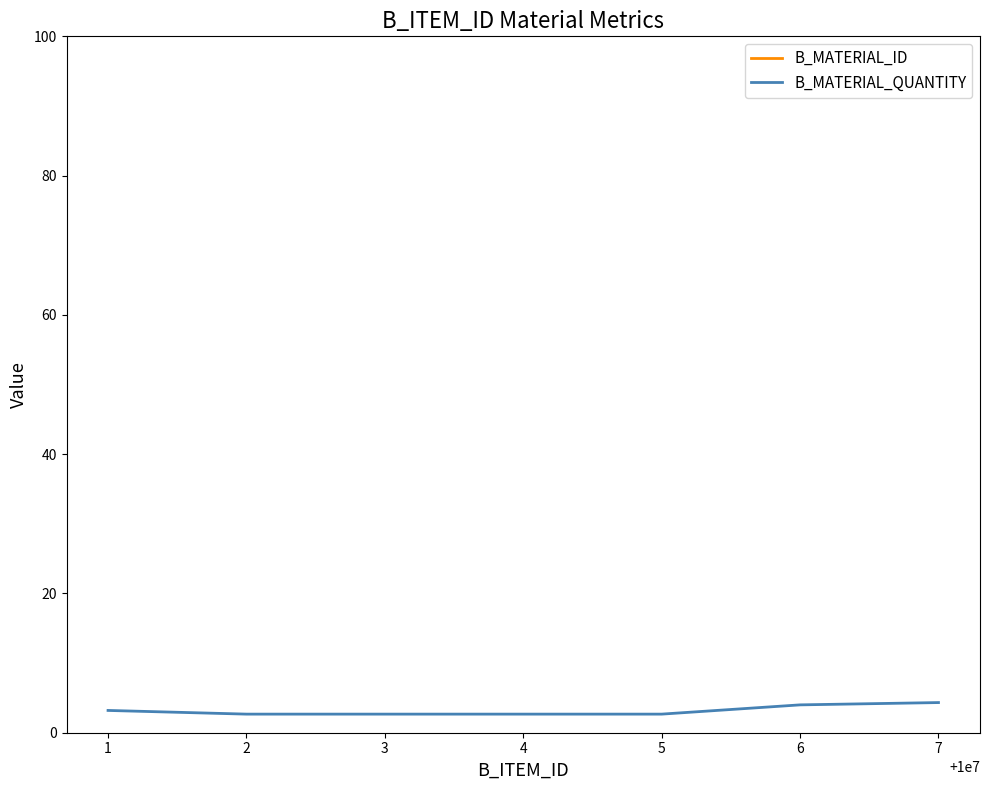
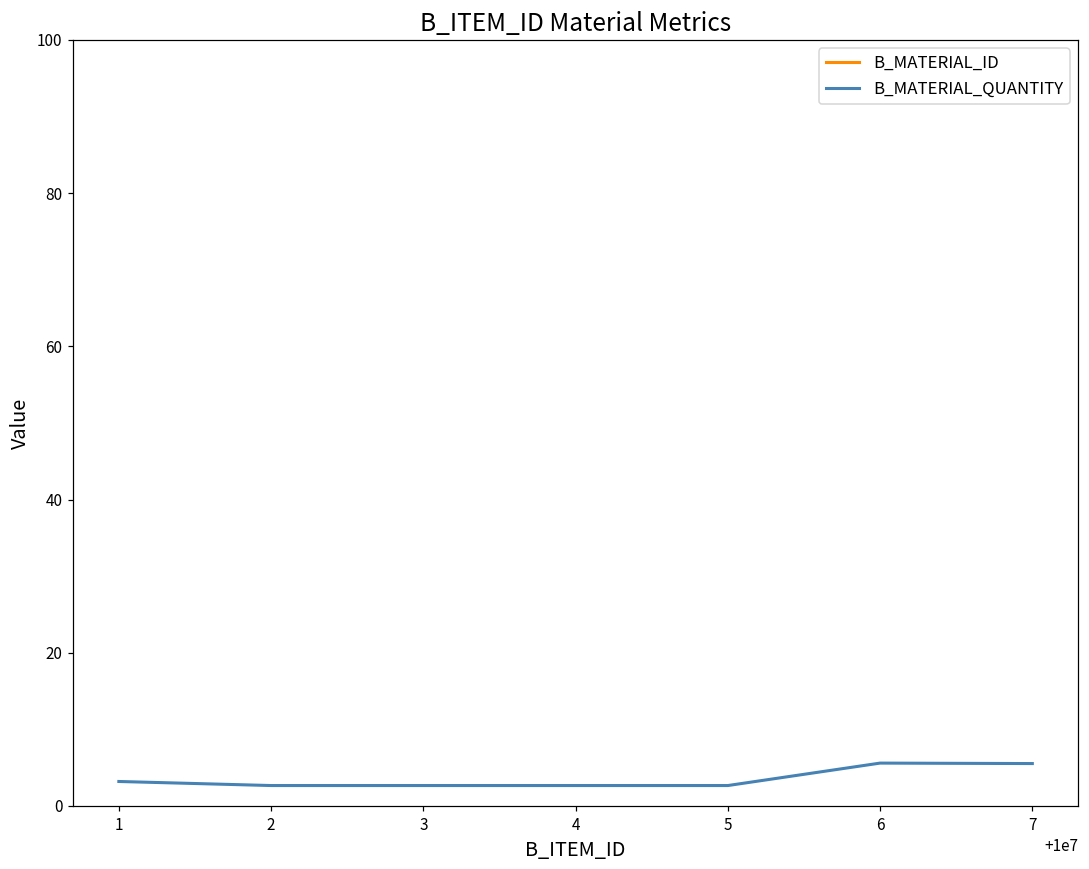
B_MATERIAL_QUANTITY, 6: 4 -> 6
B_MATERIAL_QUANTITY, 7: 4 -> 6
